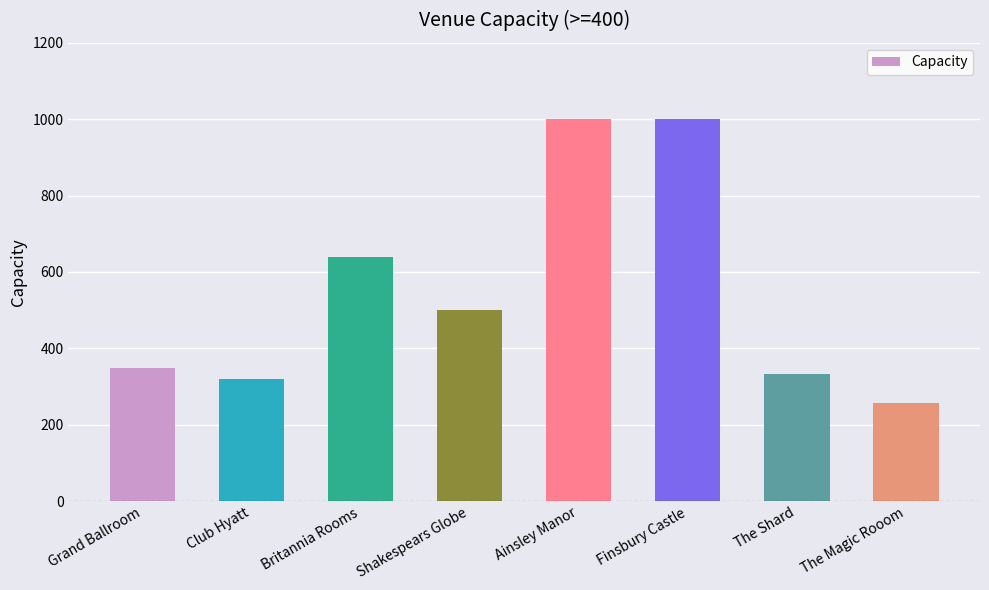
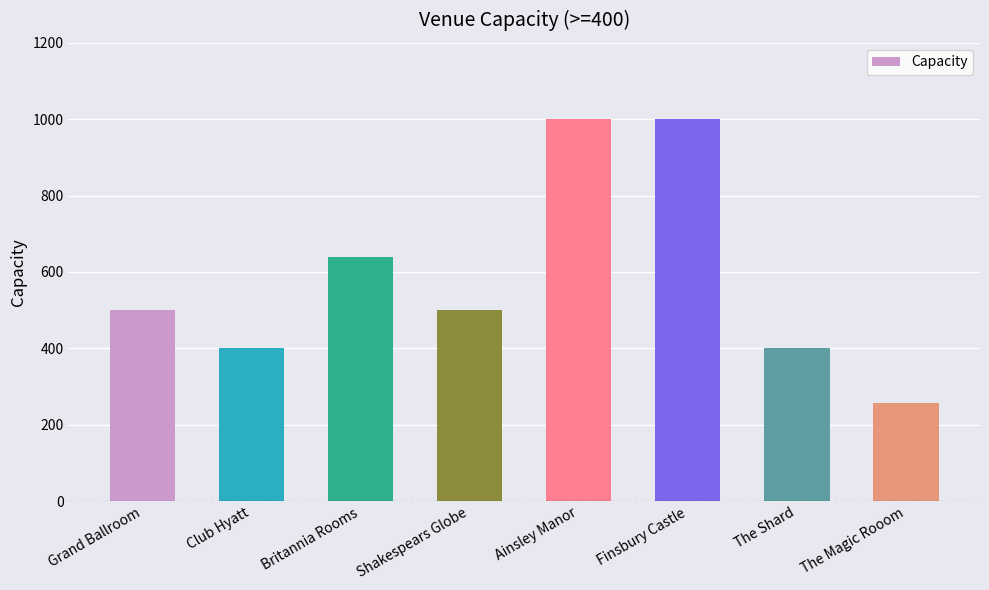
Grand Ballroom: 350 -> 500
Club Hyatt: 320 -> 400
The Shard: 330 -> 400
